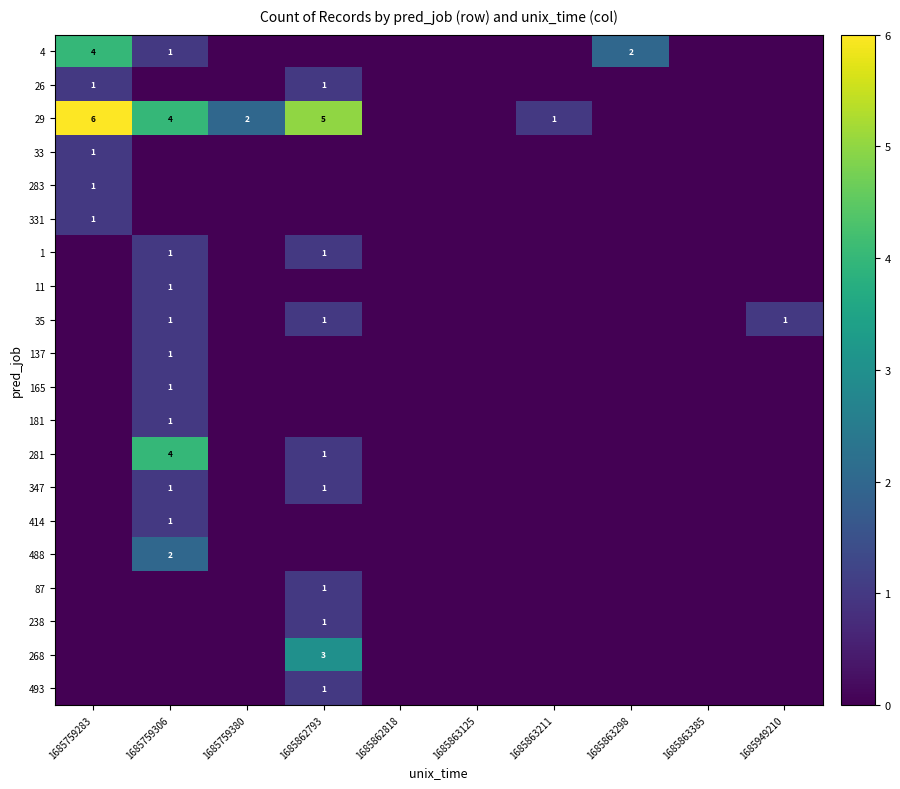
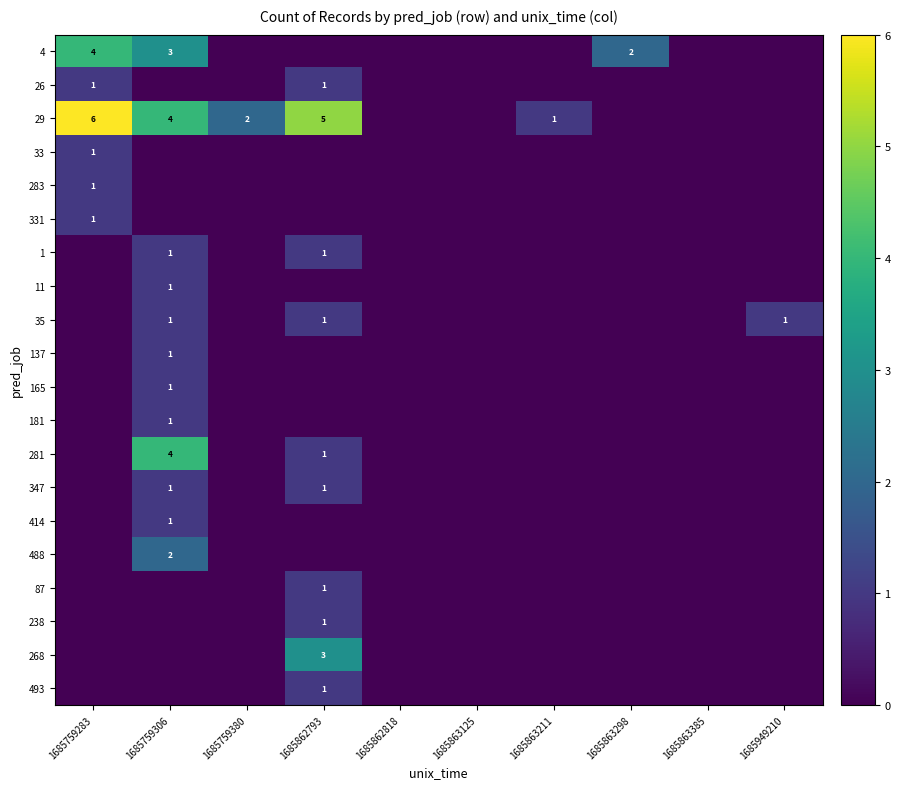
4, 1685759306: 1 -> 3
